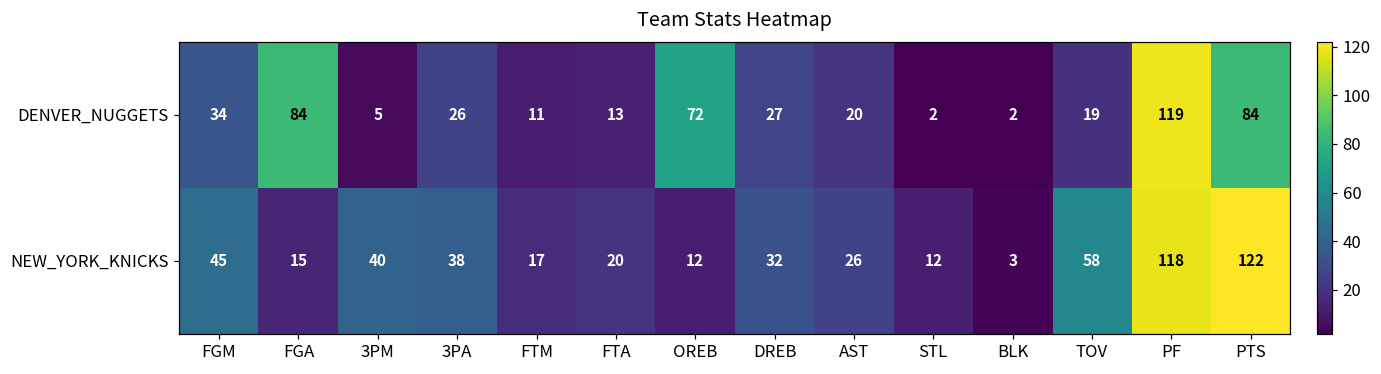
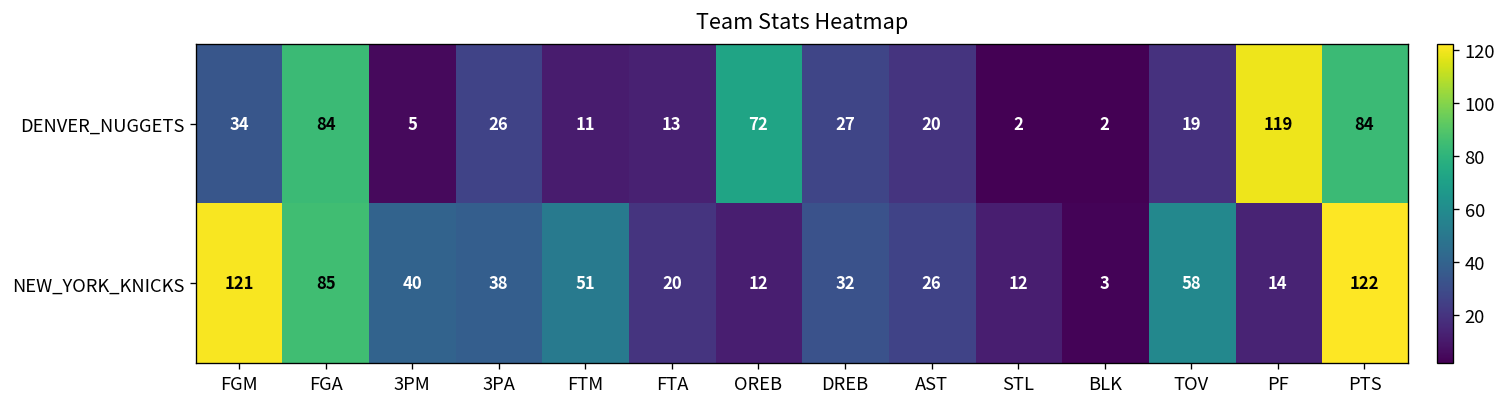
NEW_YORK_KNICKS, FGM: 45 -> 121
NEW_YORK_KNICKS, FGA: 15 -> 85
NEW_YORK_KNICKS, FTM: 17 -> 51
NEW_YORK_KNICKS, PF: 118 -> 14
